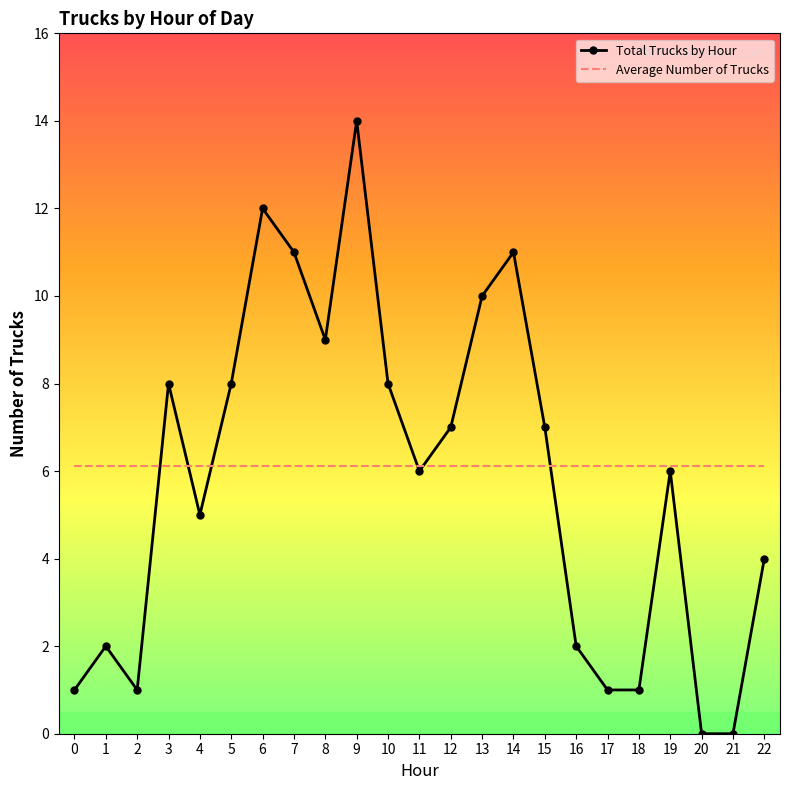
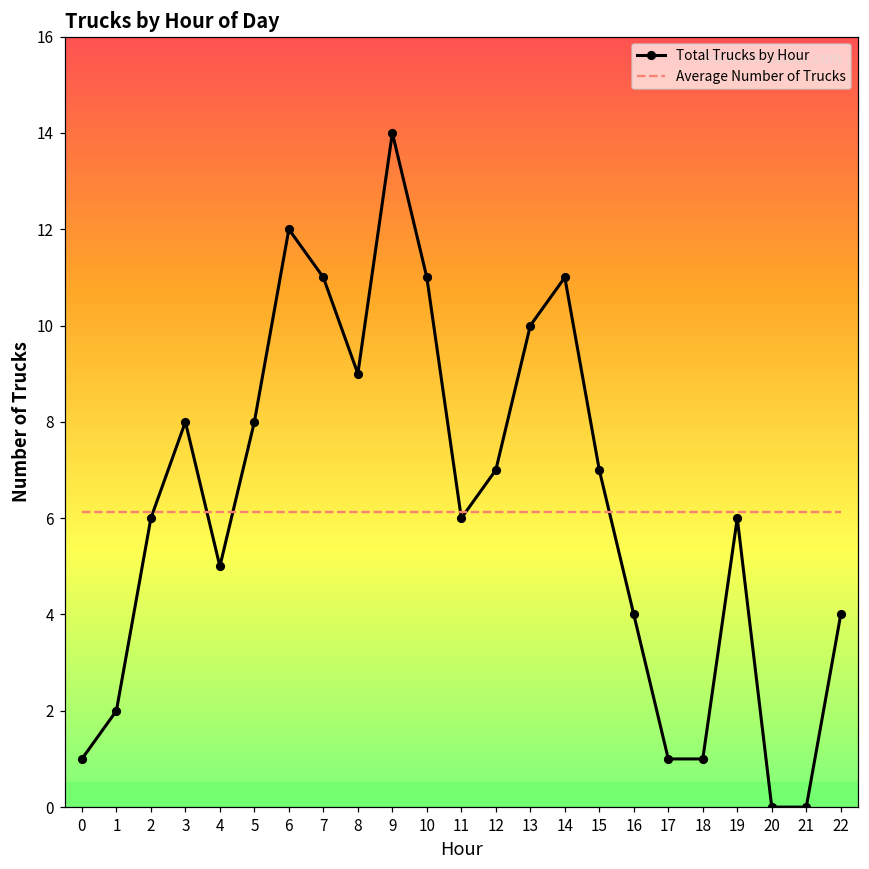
Total Trucks by Hour, 2: 1 -> 6
Total Trucks by Hour, 10: 8 -> 11
Total Trucks by Hour, 16: 2 -> 4
